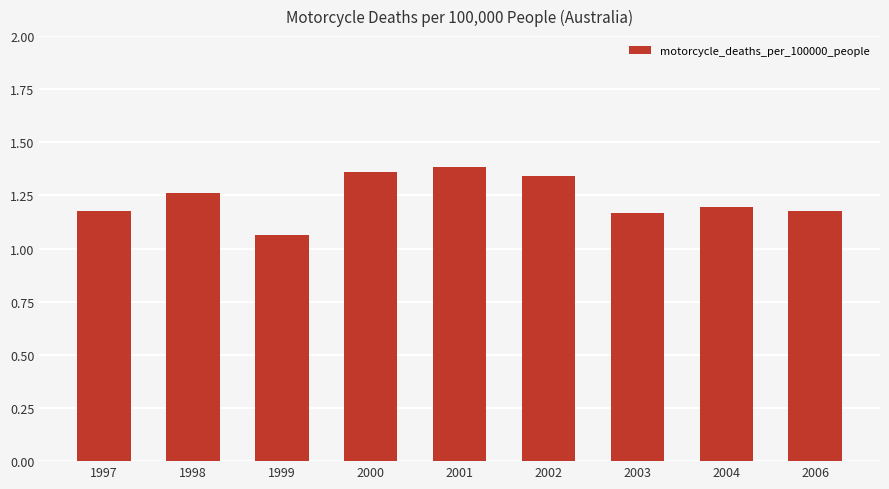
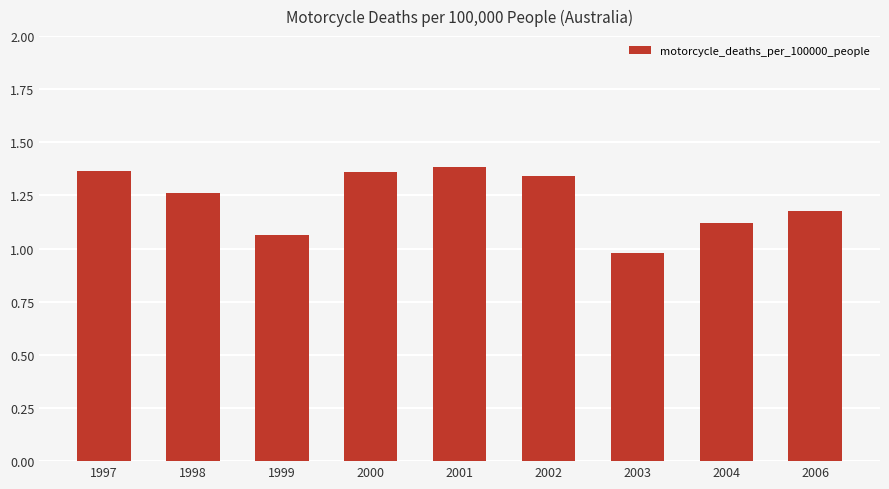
1997: 1.18 -> 1.36
2003: 1.17 -> 0.98
2004: 1.19 -> 1.12
